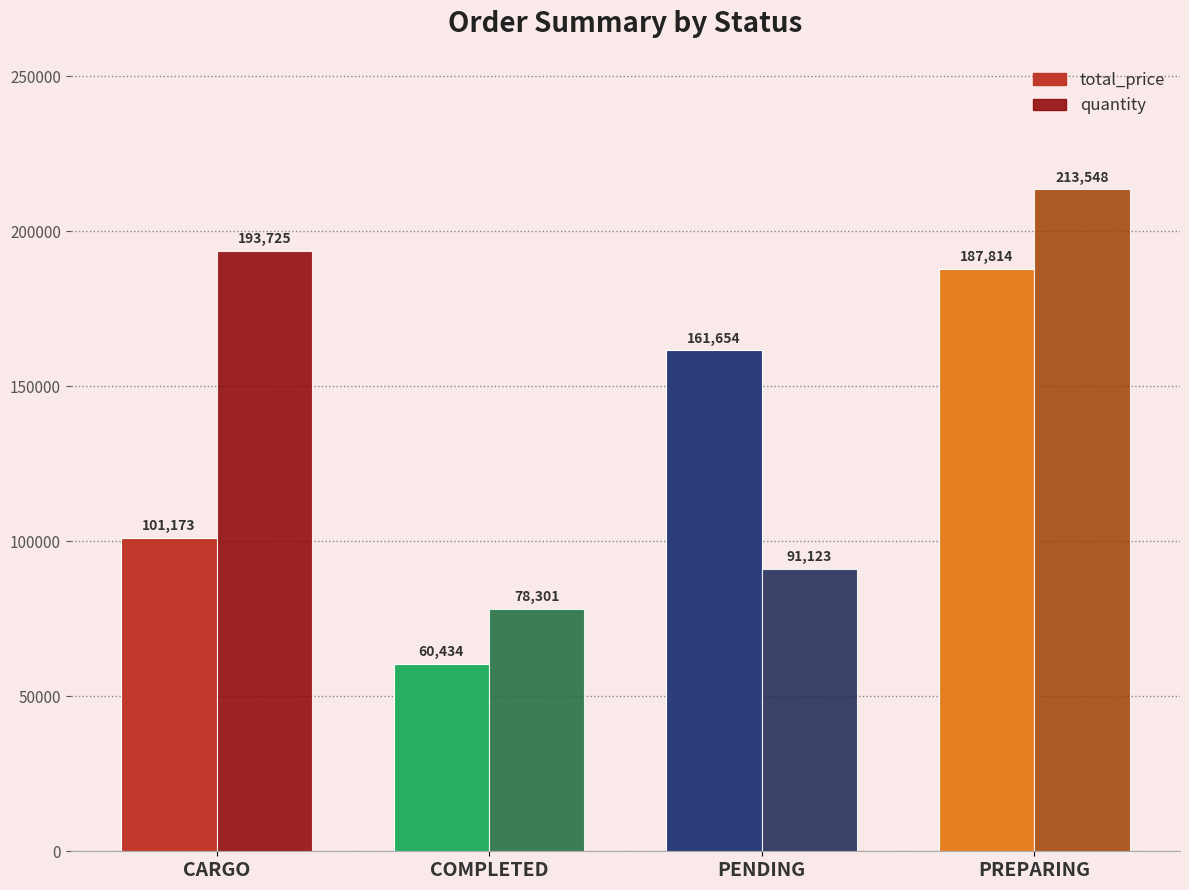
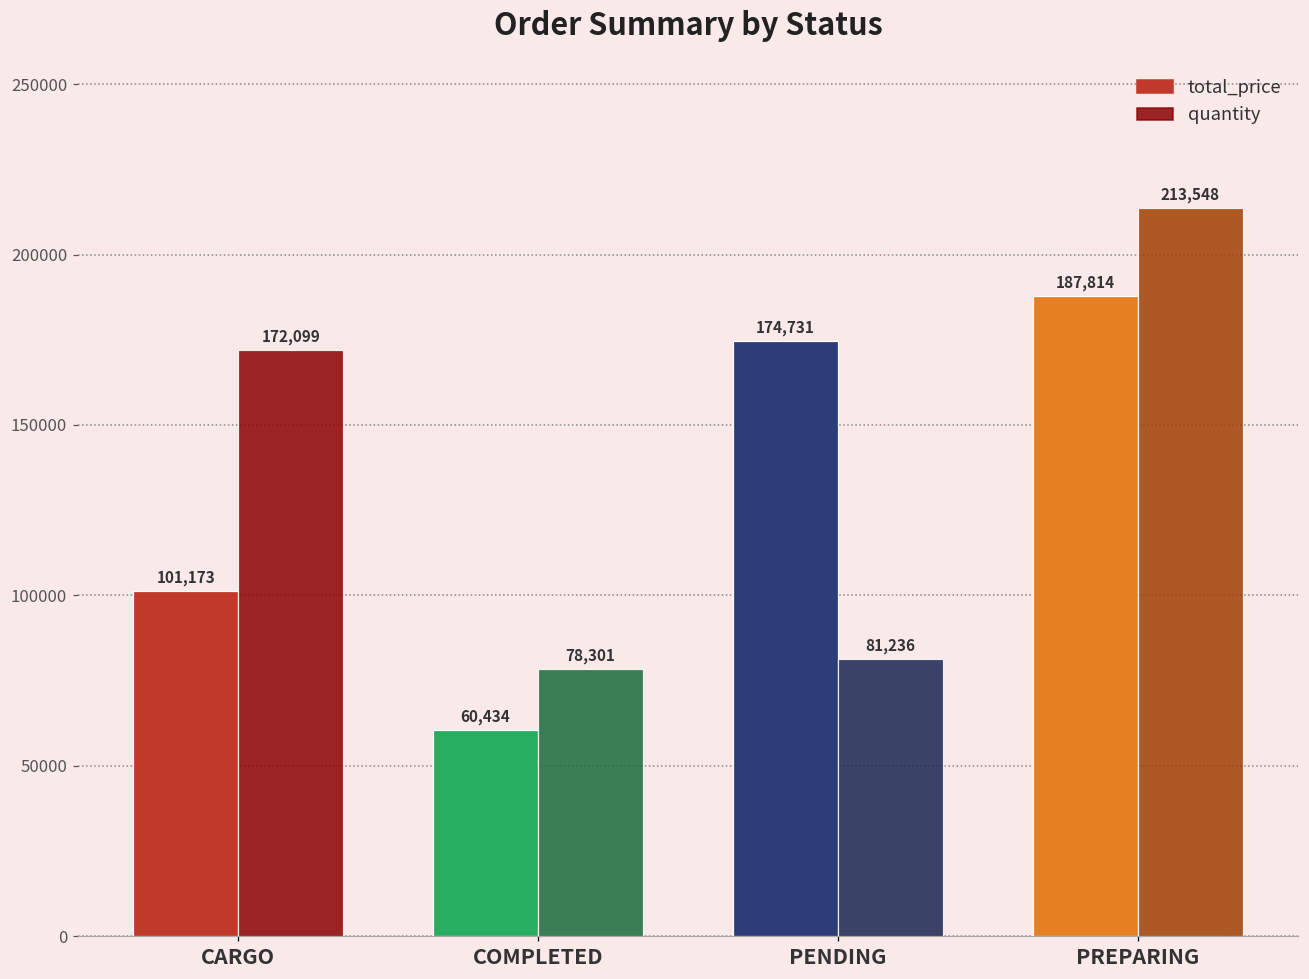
quantity, CARGO: 193,725 -> 172,099
total_price, PENDING: 161,654 -> 174,731
quantity, PENDING: 91,123 -> 81,236
